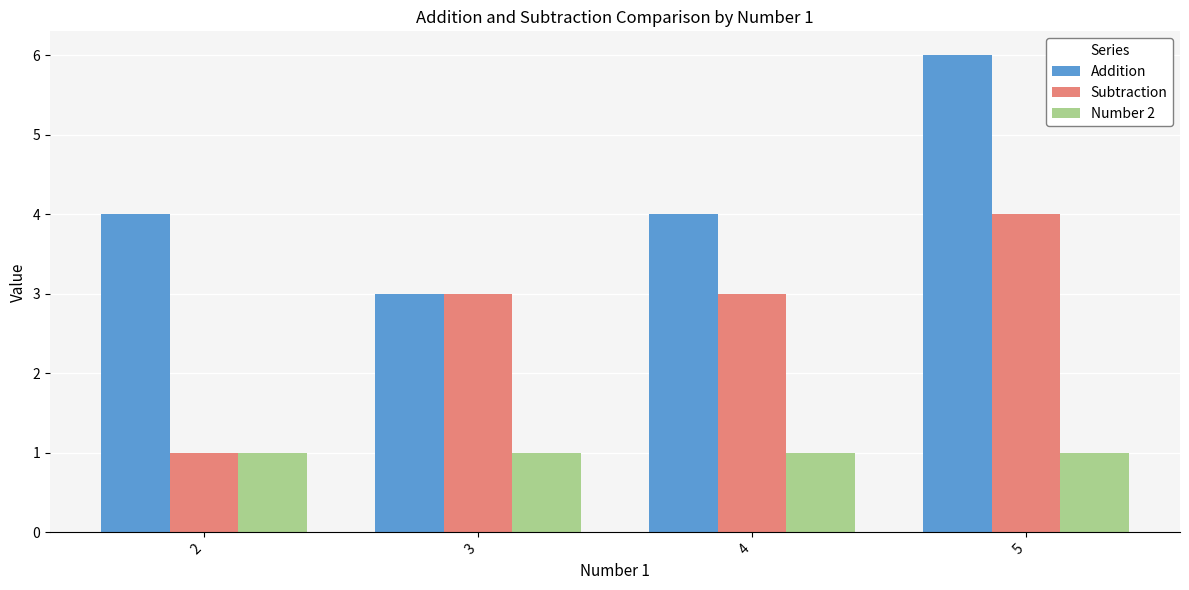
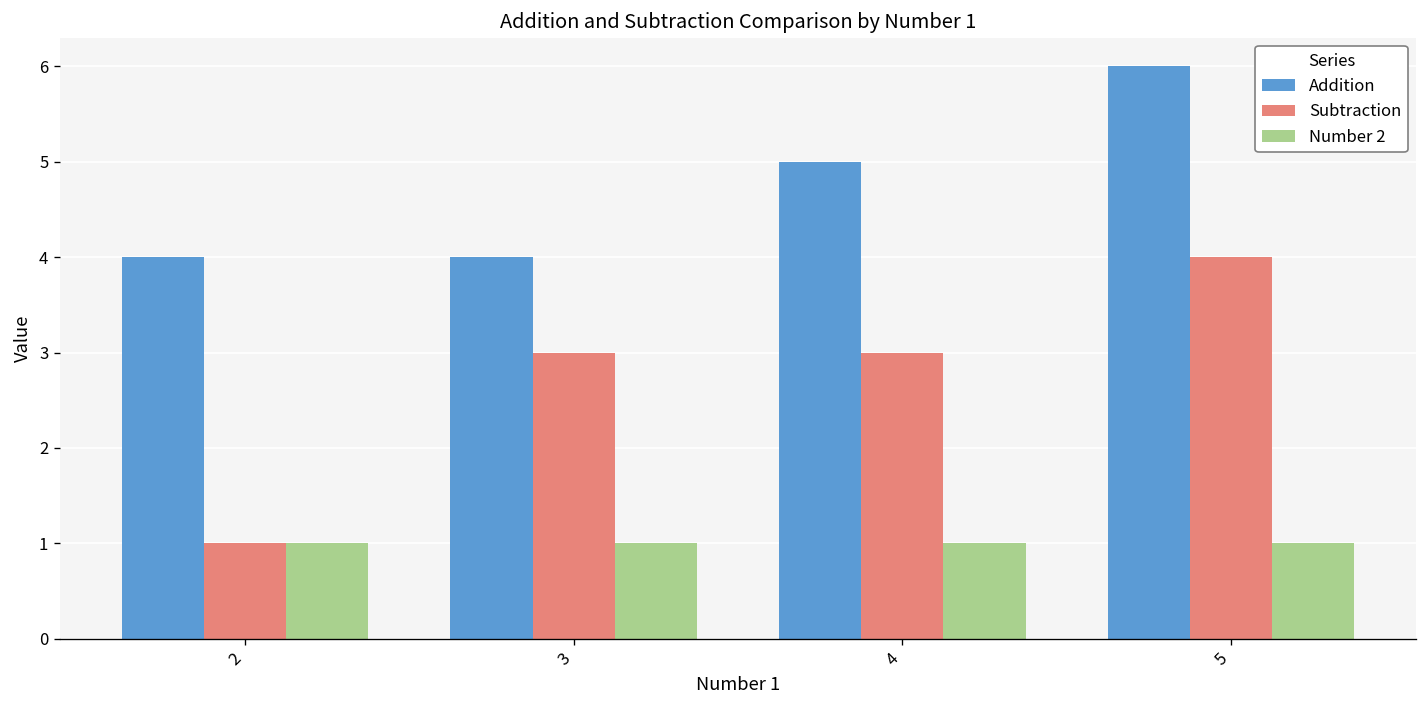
Addition, 3: 3 -> 4
Addition, 4: 4 -> 5
